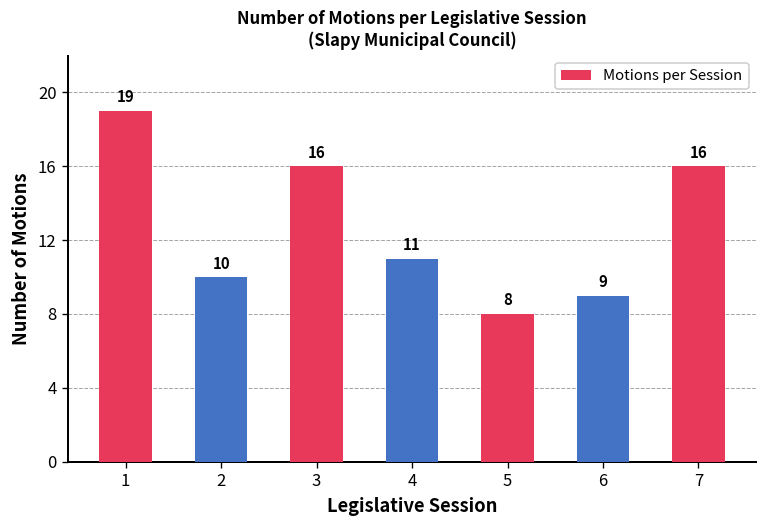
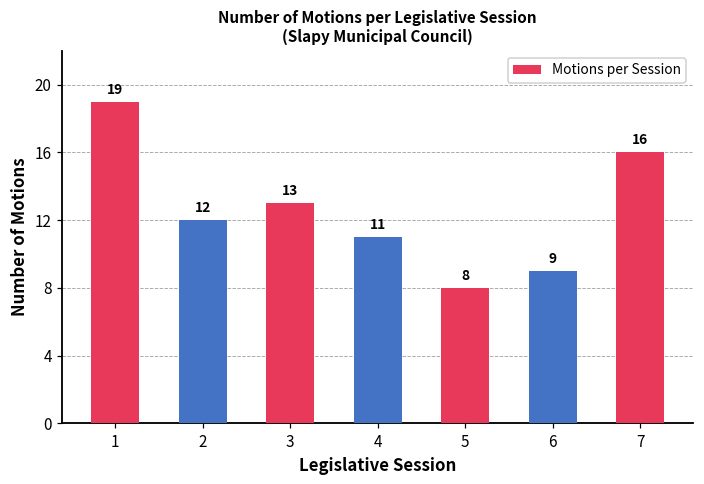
2: 10 -> 12
3: 16 -> 13
